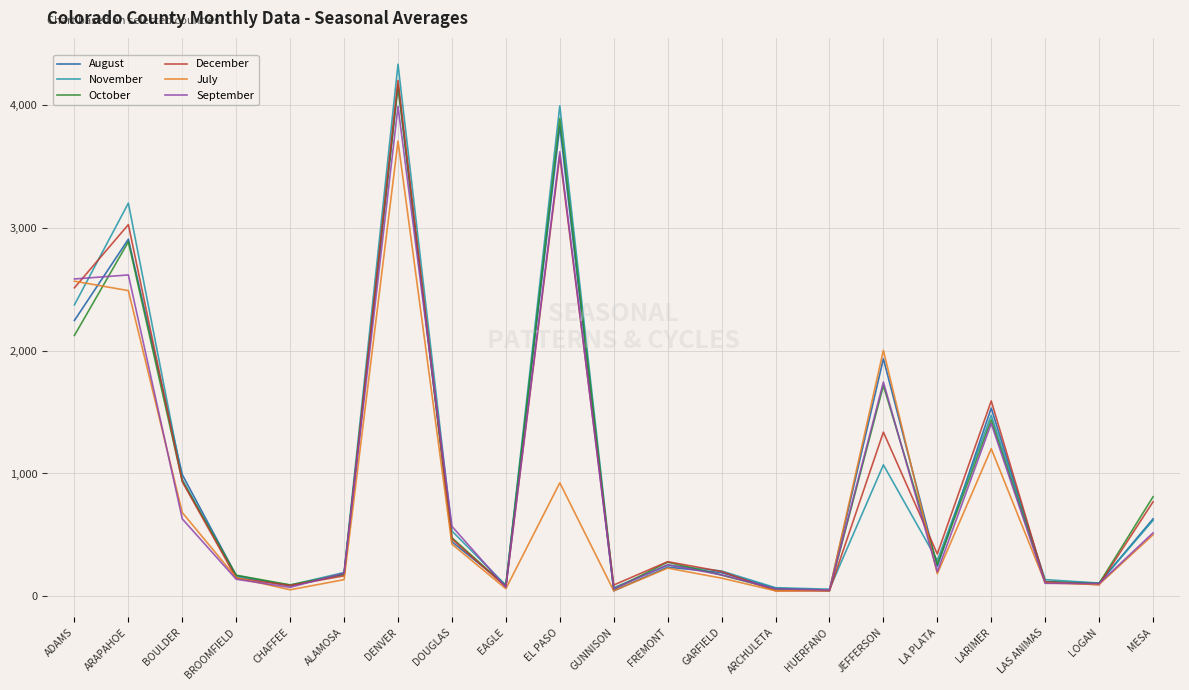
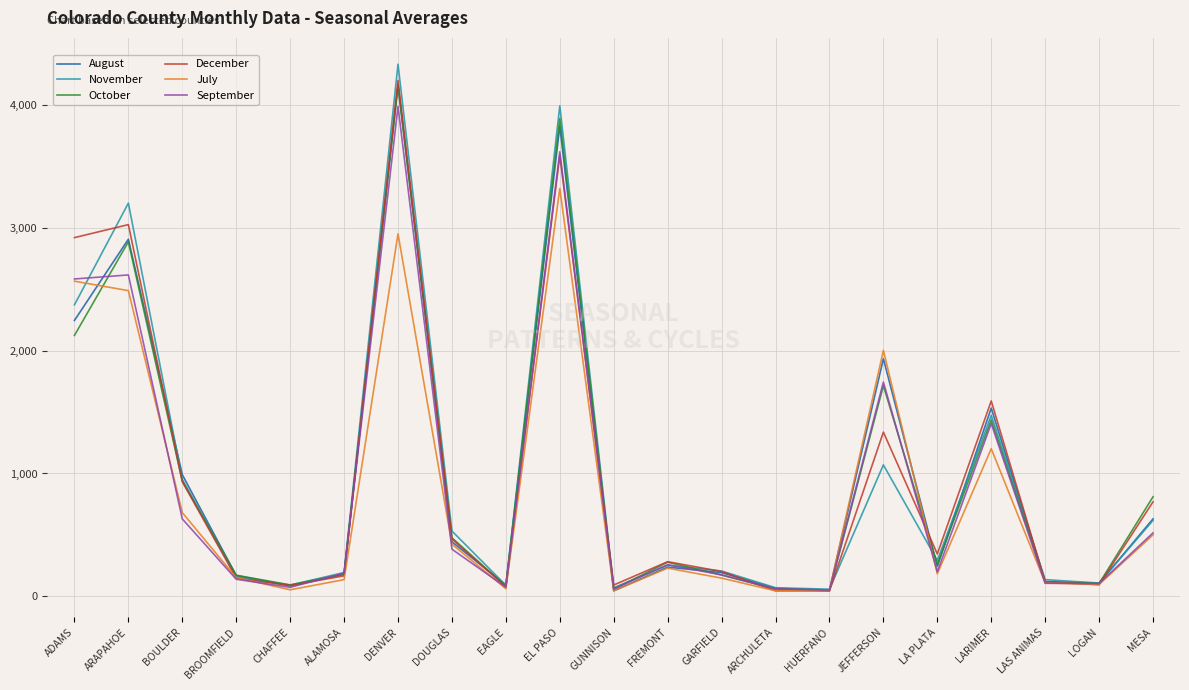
December, ADAMS: 2,510 -> 2,920
July, DENVER: 3,710 -> 2,950
September, DOUGLAS: 570 -> 380
July, EL PASO: 920 -> 3,320
